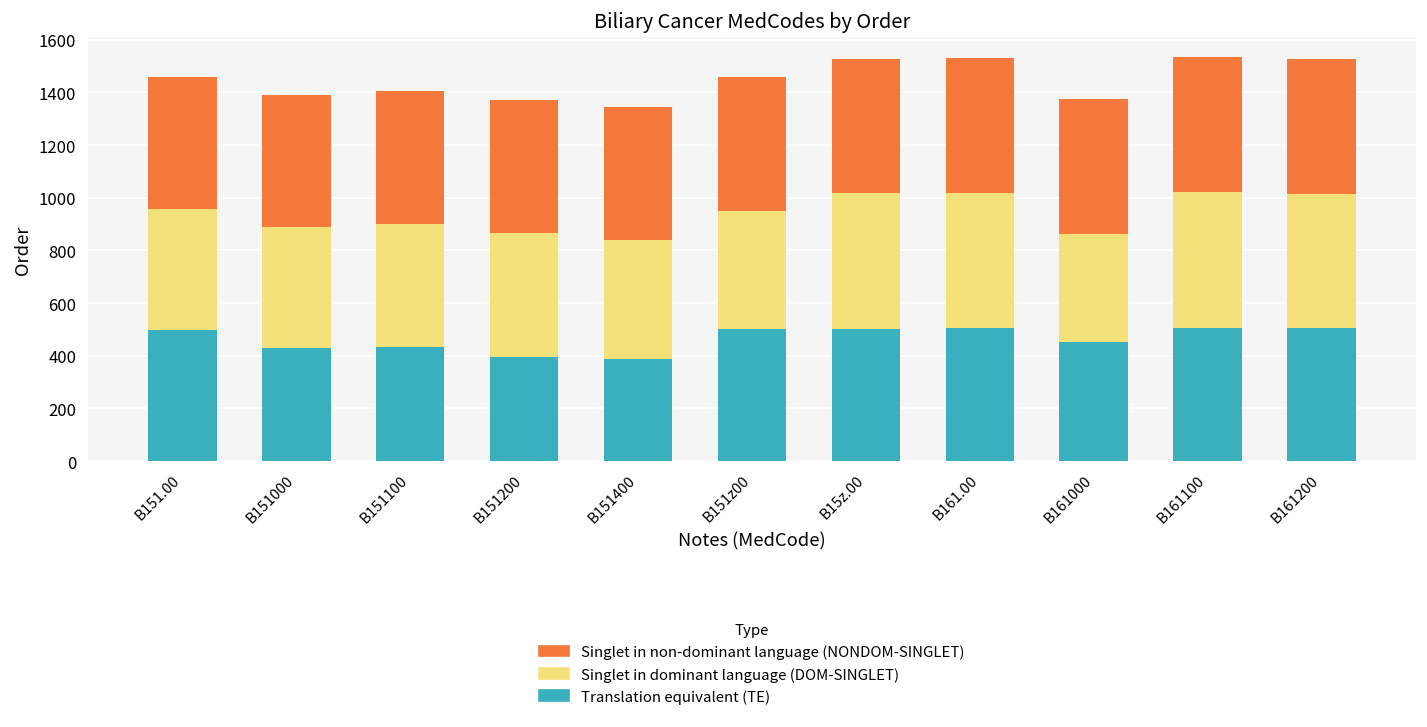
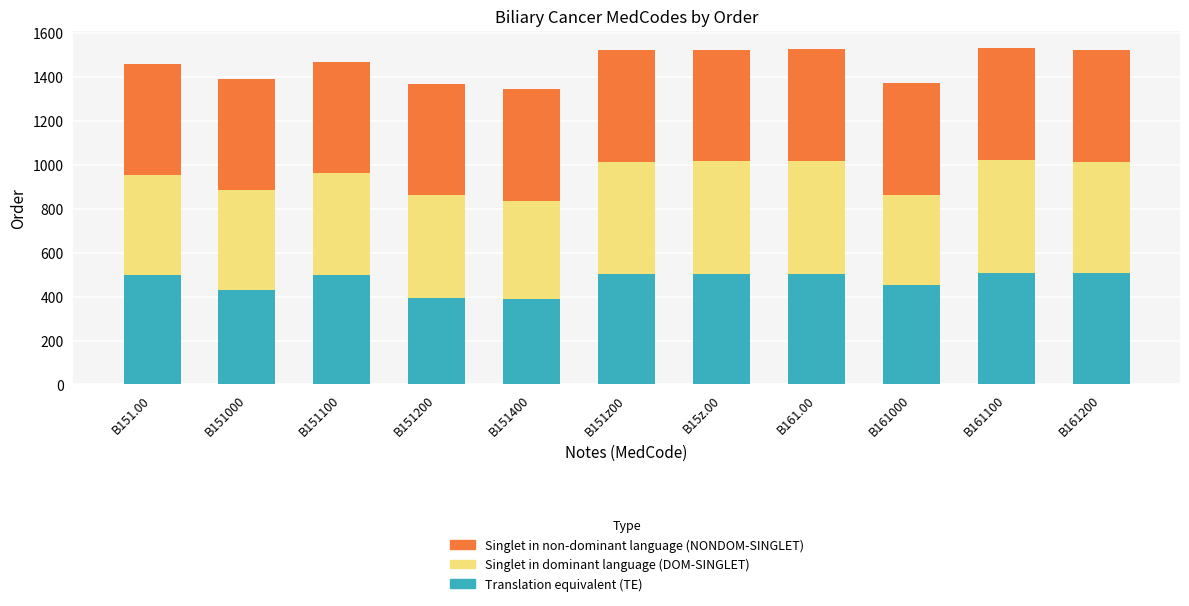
Translation equivalent (TE), B151100: 440 -> 500
Singlet in dominant language (DOM-SINGLET), B151z00: 450 -> 510
